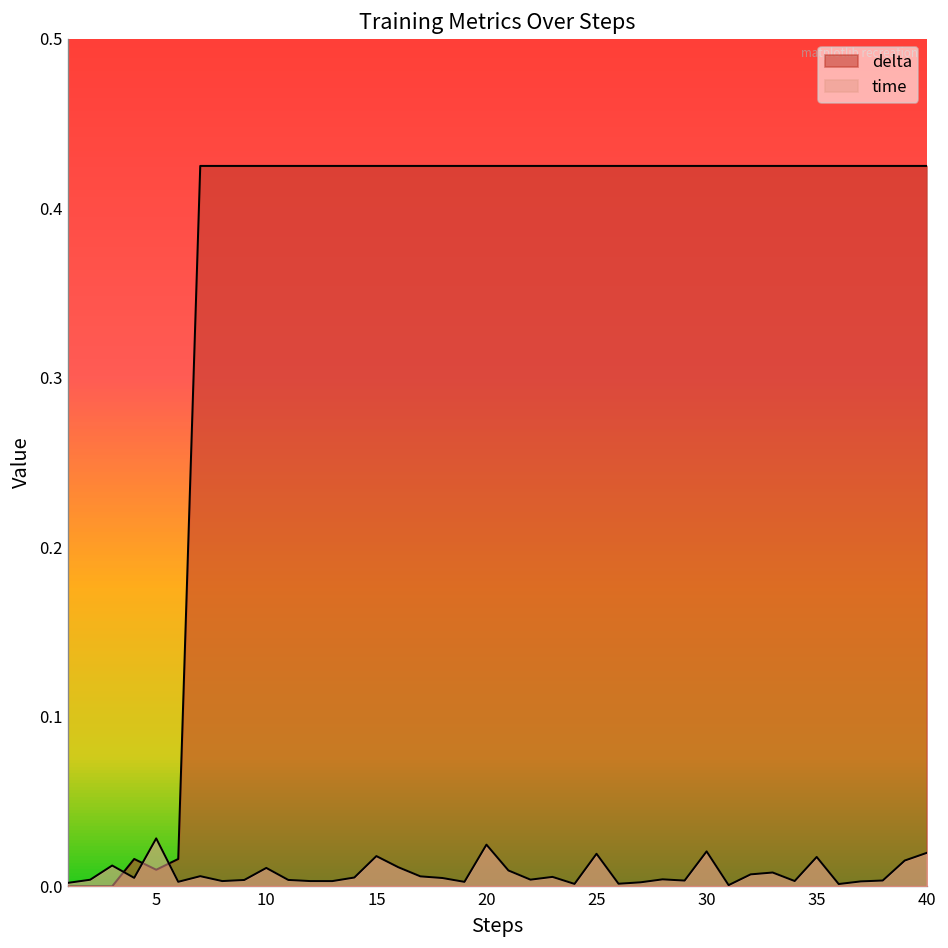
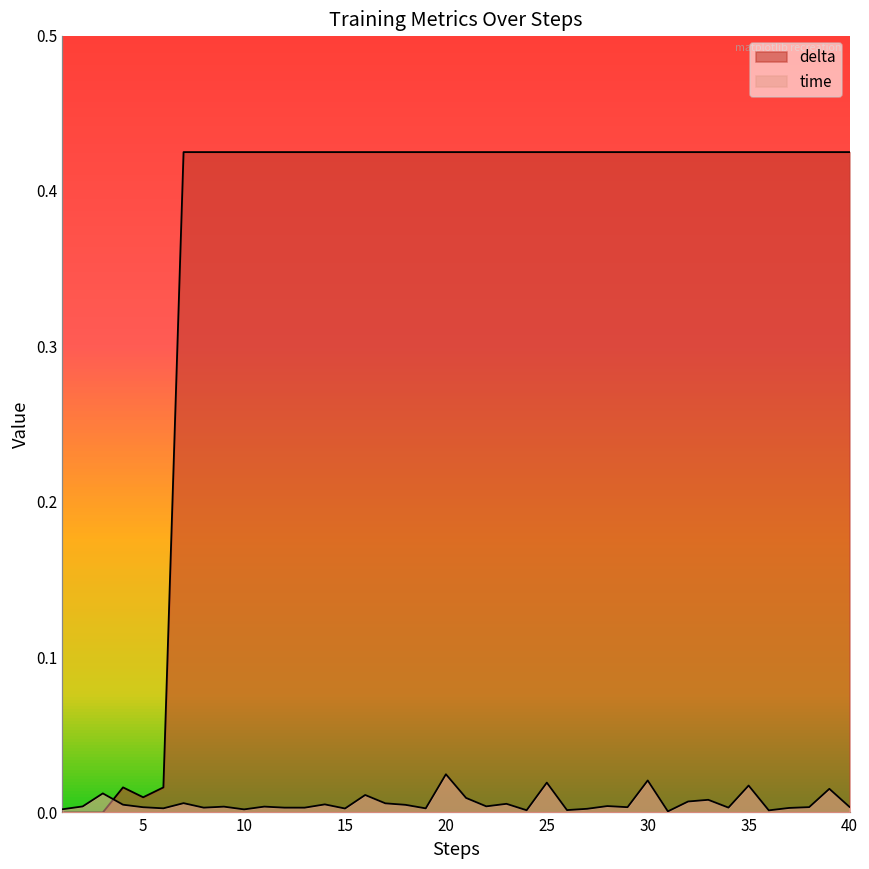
time, 5: 0.028 -> 0.003
time, 10: 0.011 -> 0.002
time, 15: 0.018 -> 0.003
time, 40: 0.020 -> 0.004
